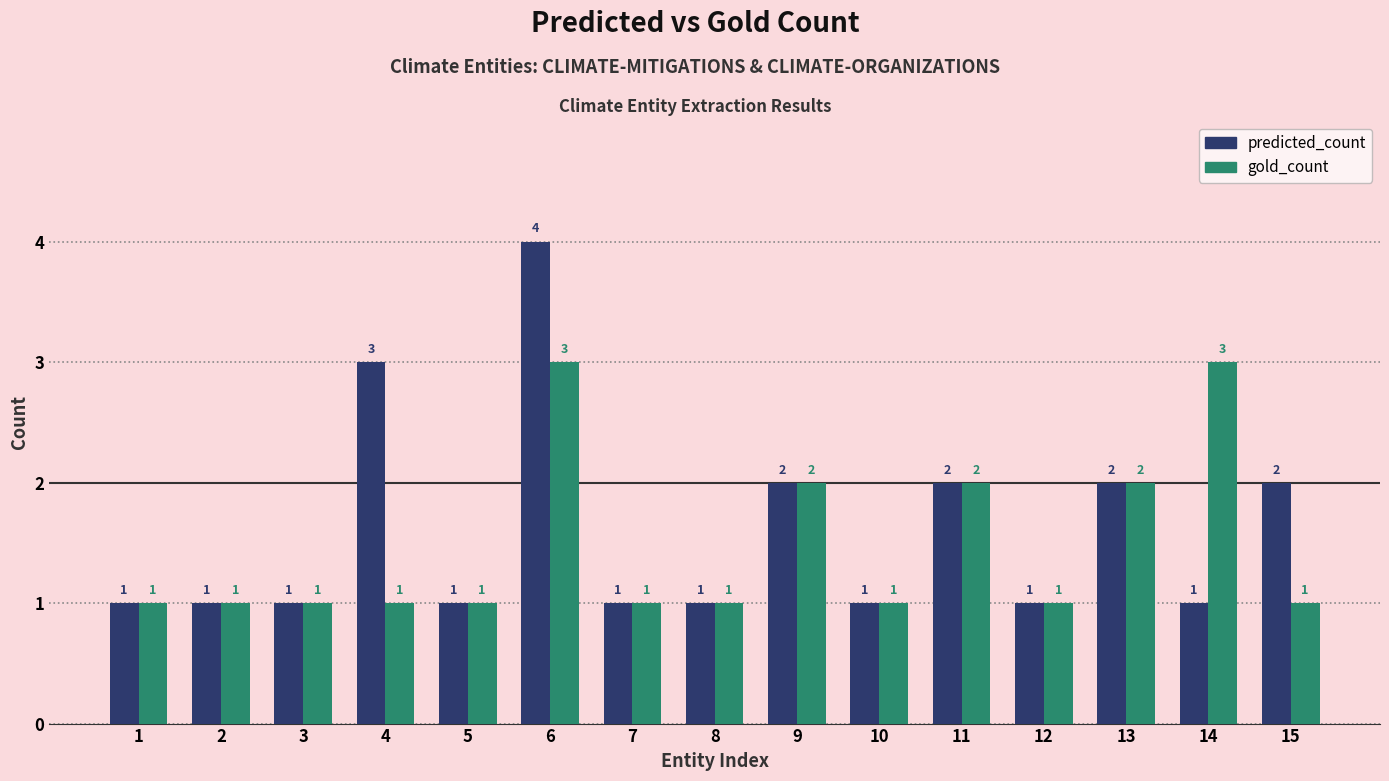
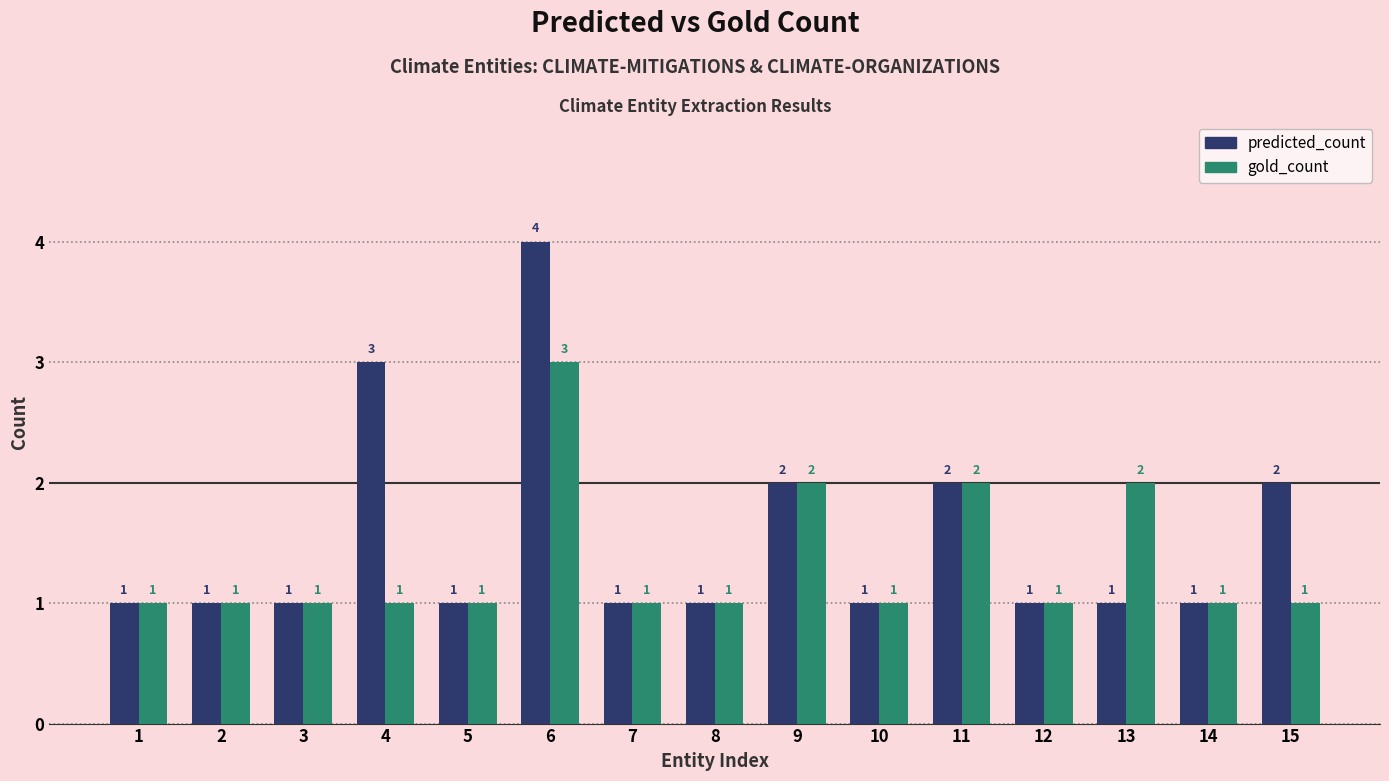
predicted_count, 13: 2 -> 1
gold_count, 14: 3 -> 1
